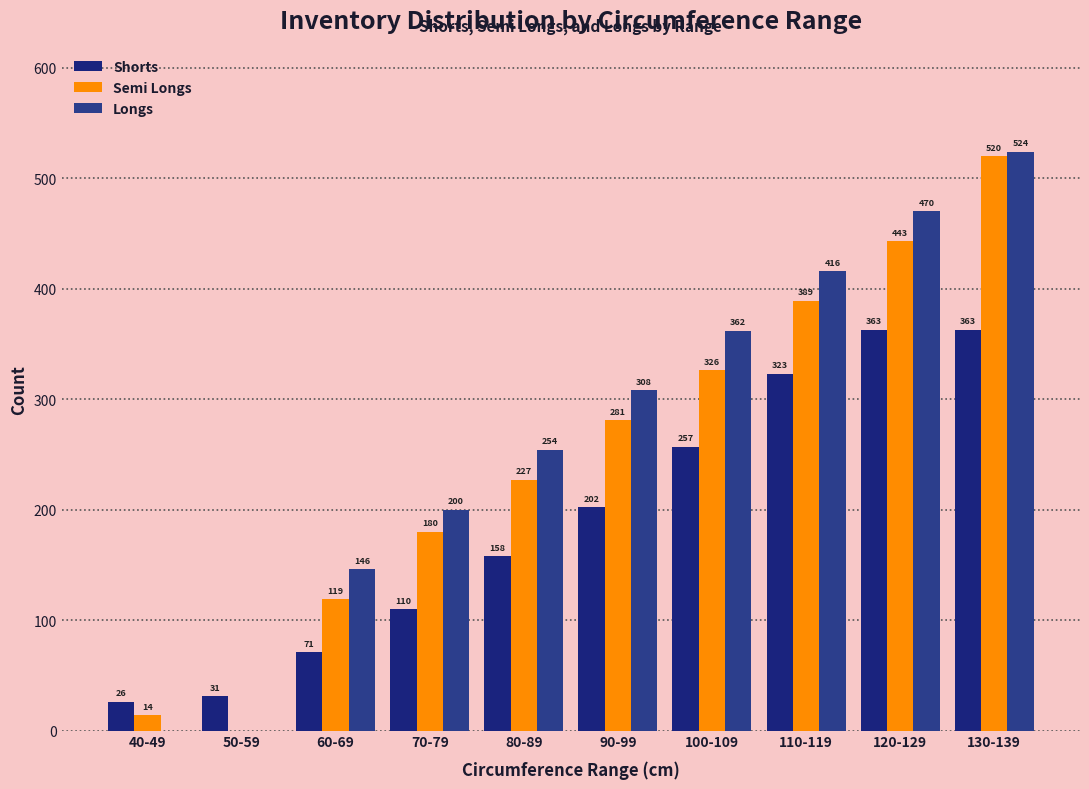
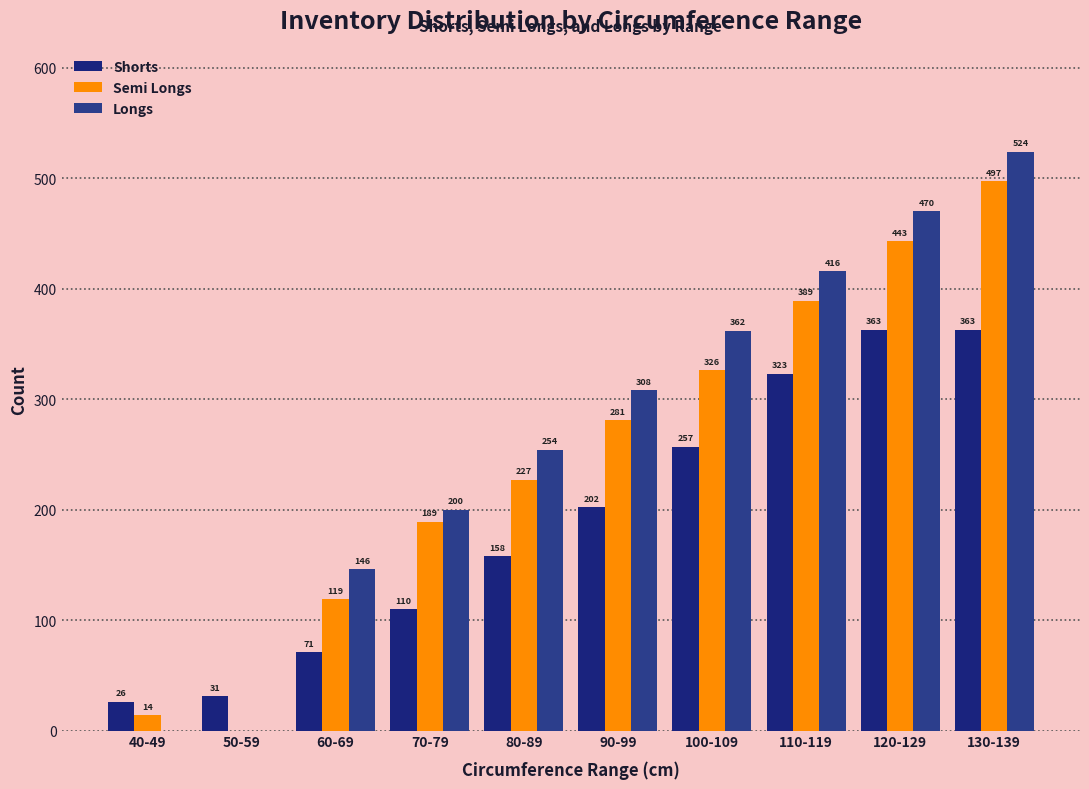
Semi Longs, 70-79: 180 -> 189
Semi Longs, 130-139: 520 -> 497
